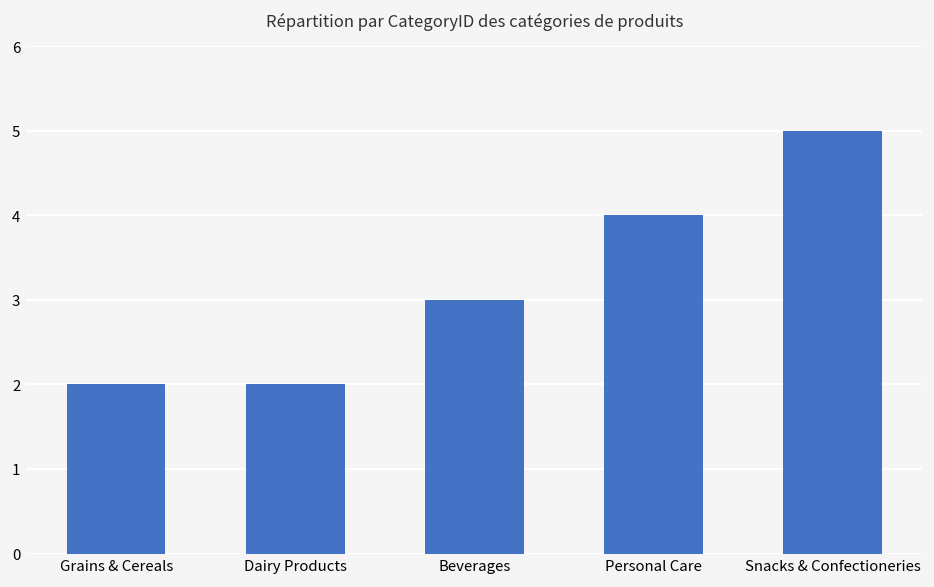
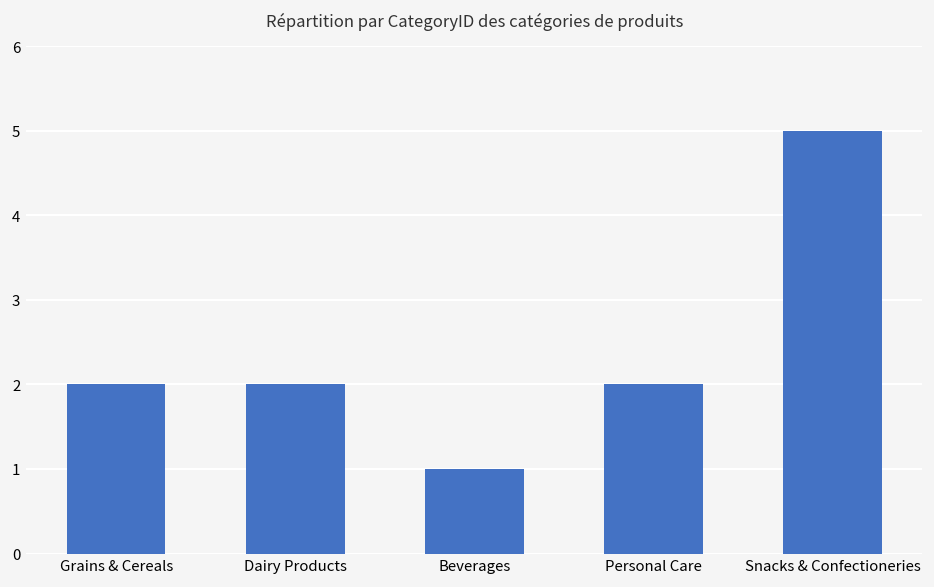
Beverages: 3 -> 1
Personal Care: 4 -> 2
